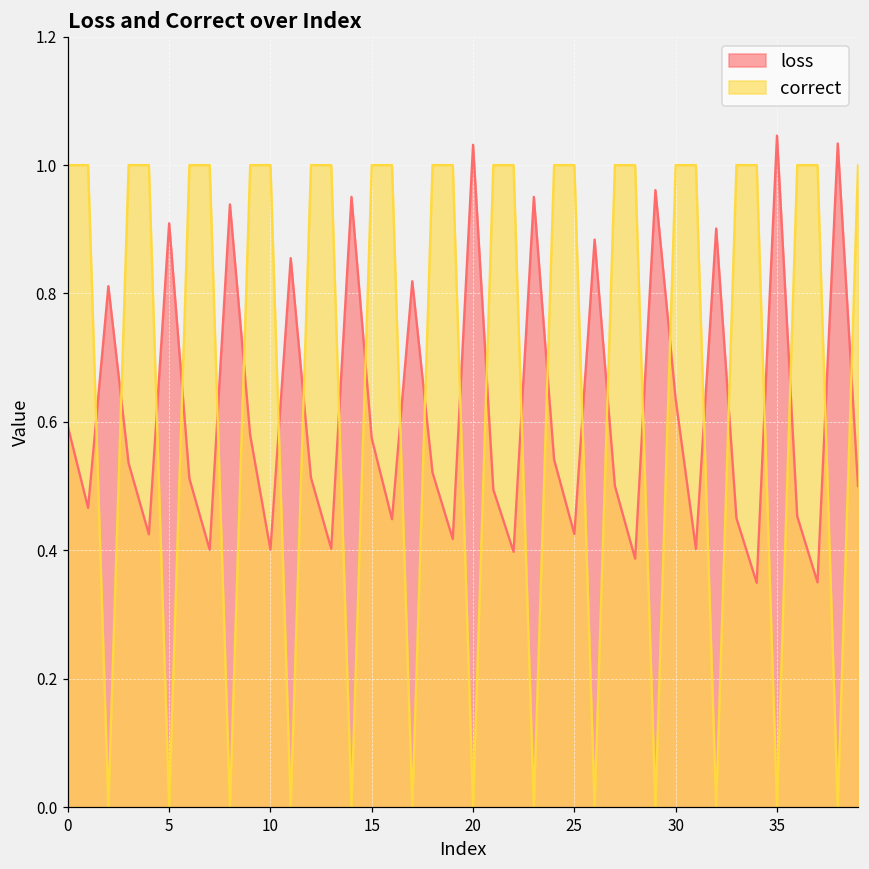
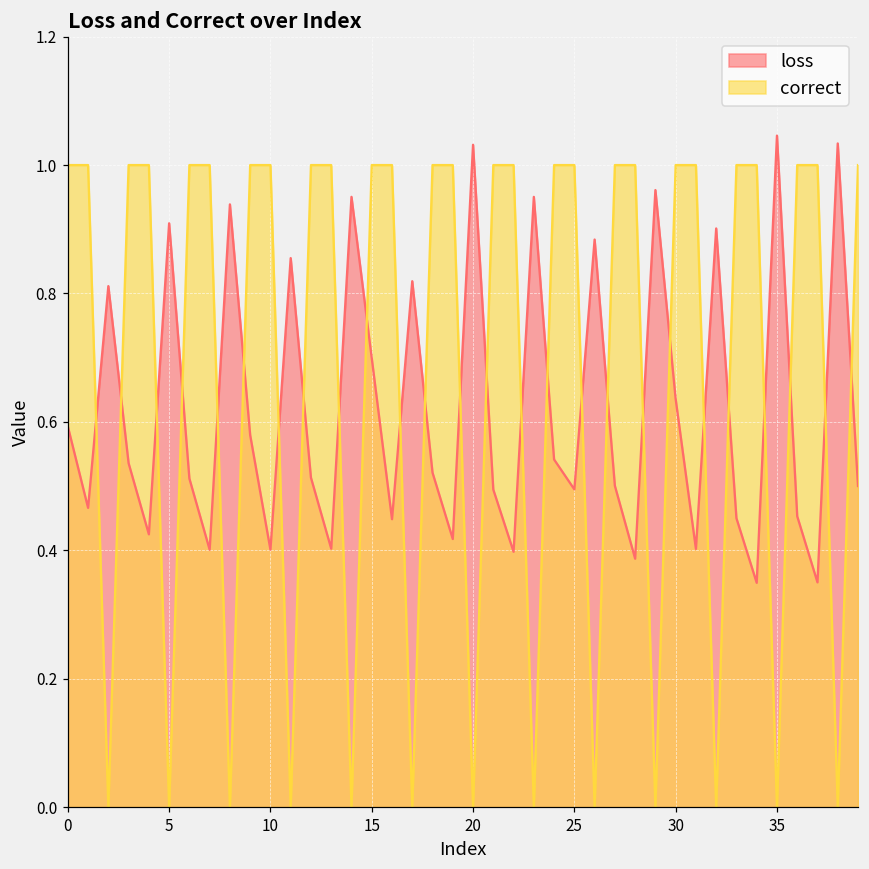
loss, 15: 0.57 -> 0.70
loss, 25: 0.43 -> 0.49
